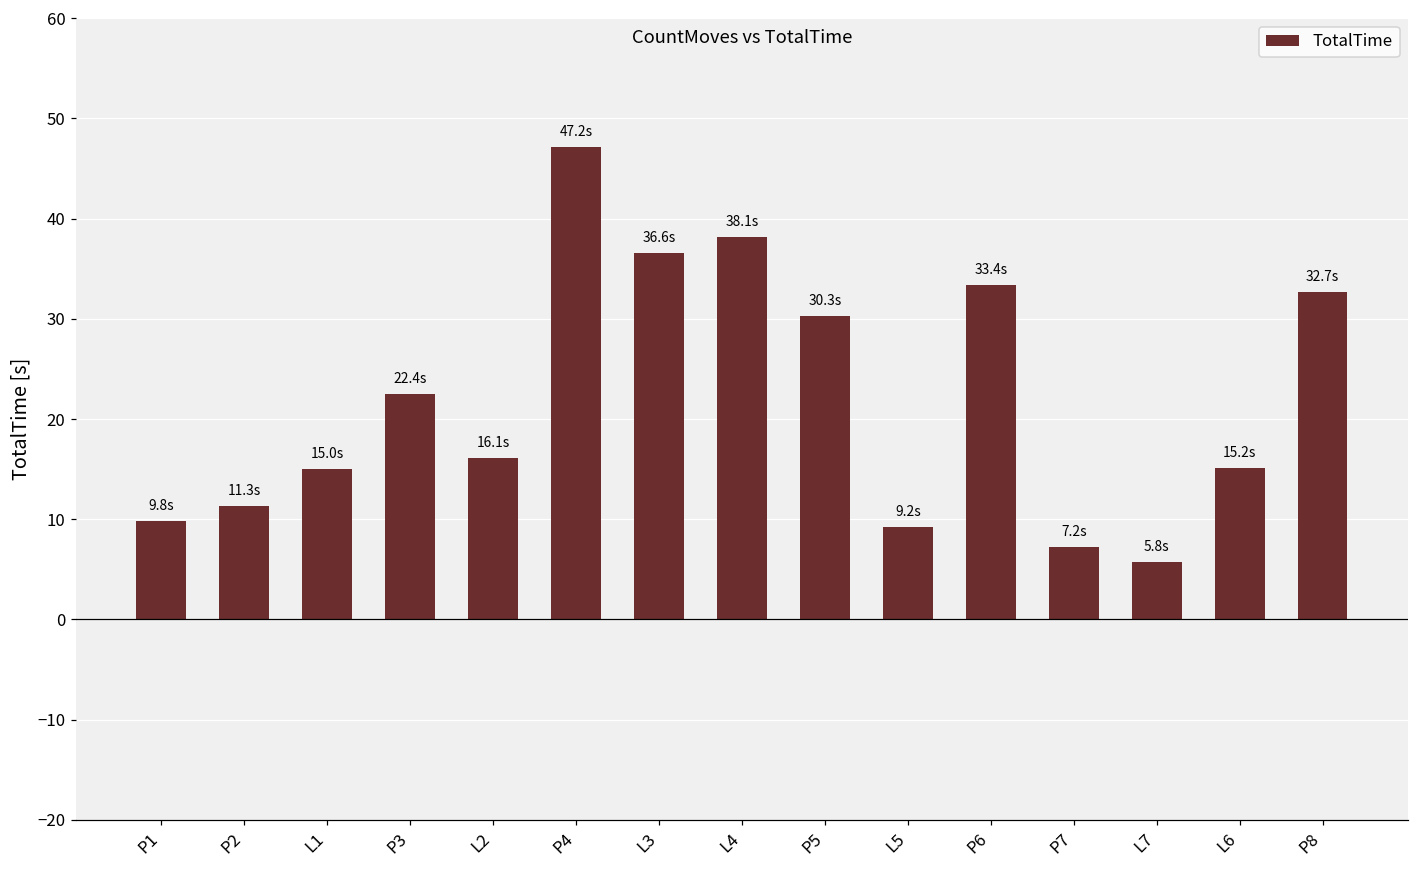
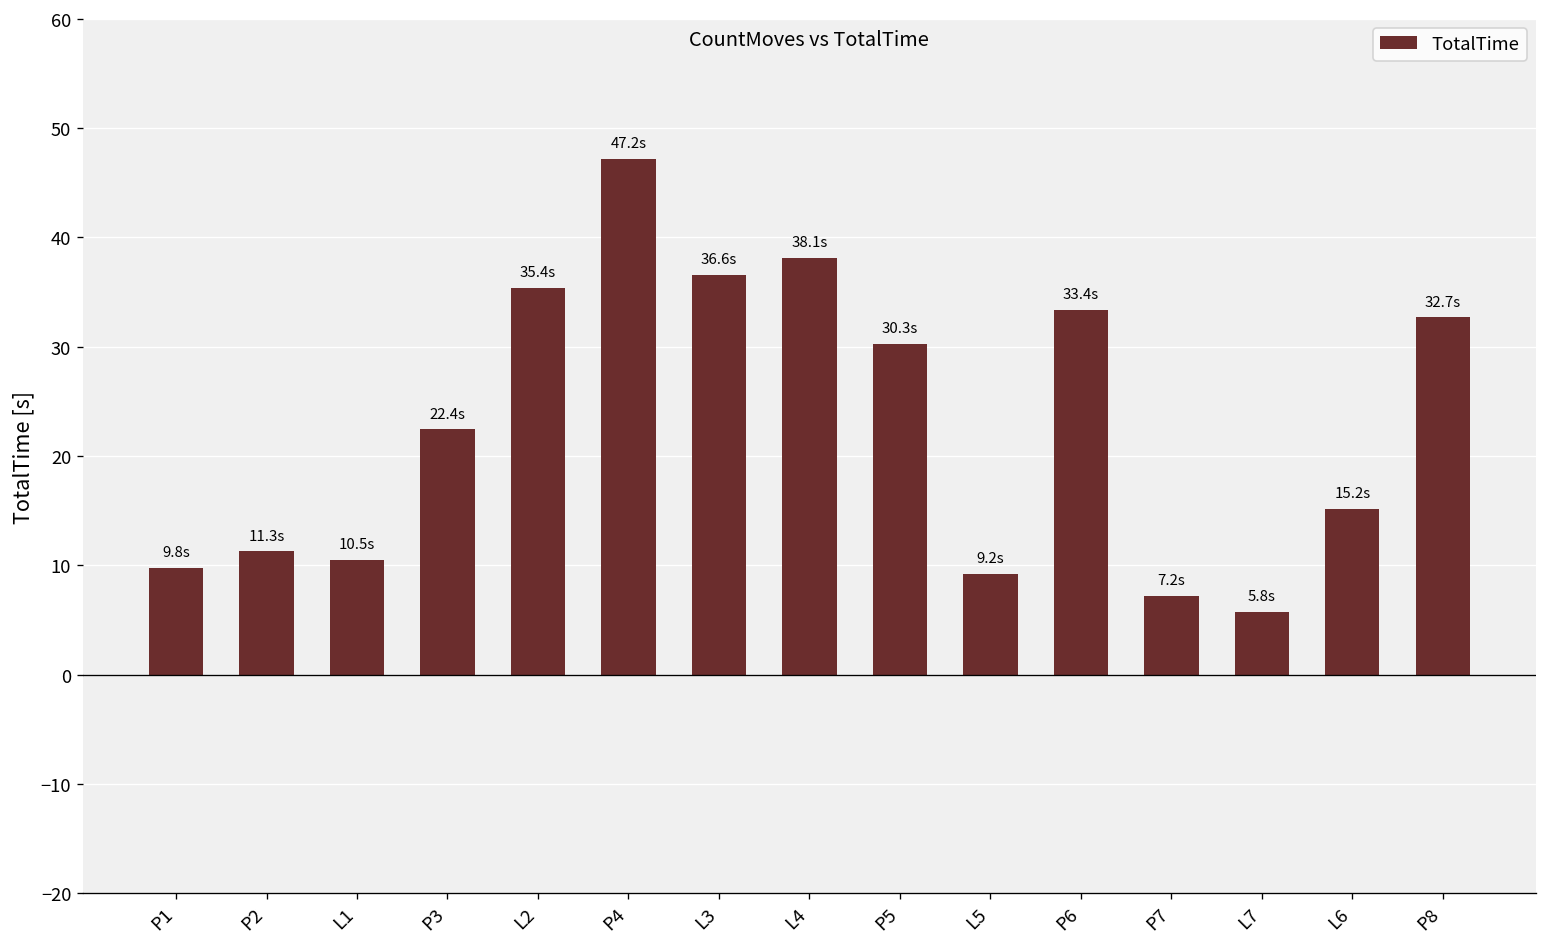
L1: 15.0s -> 10.5s
L2: 16.1s -> 35.4s
